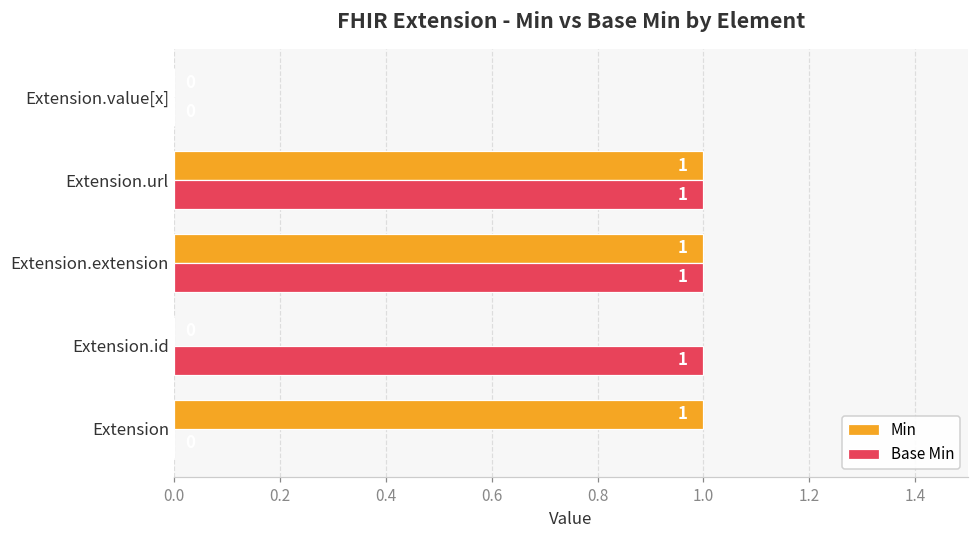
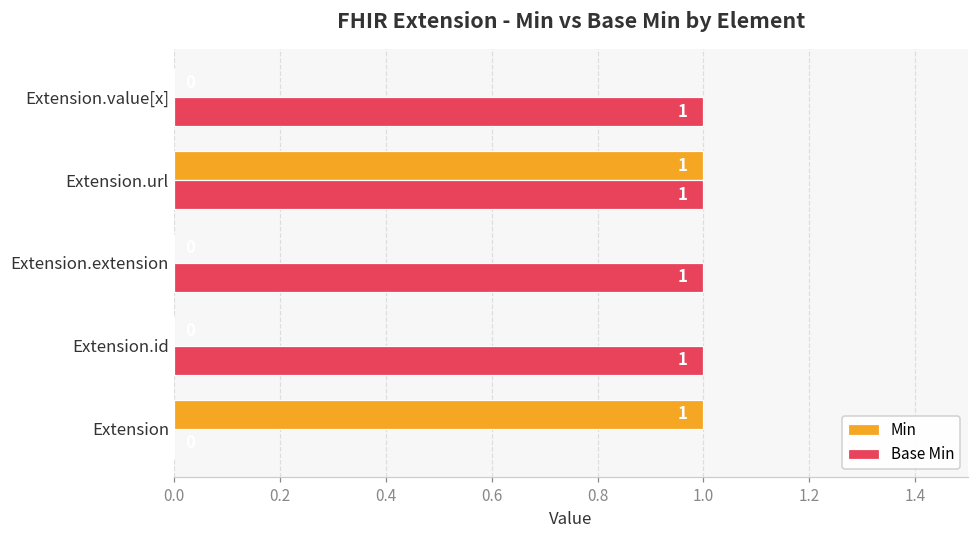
Base Min, Extension.value[x]: 0 -> 1
Min, Extension.extension: 1 -> 0
